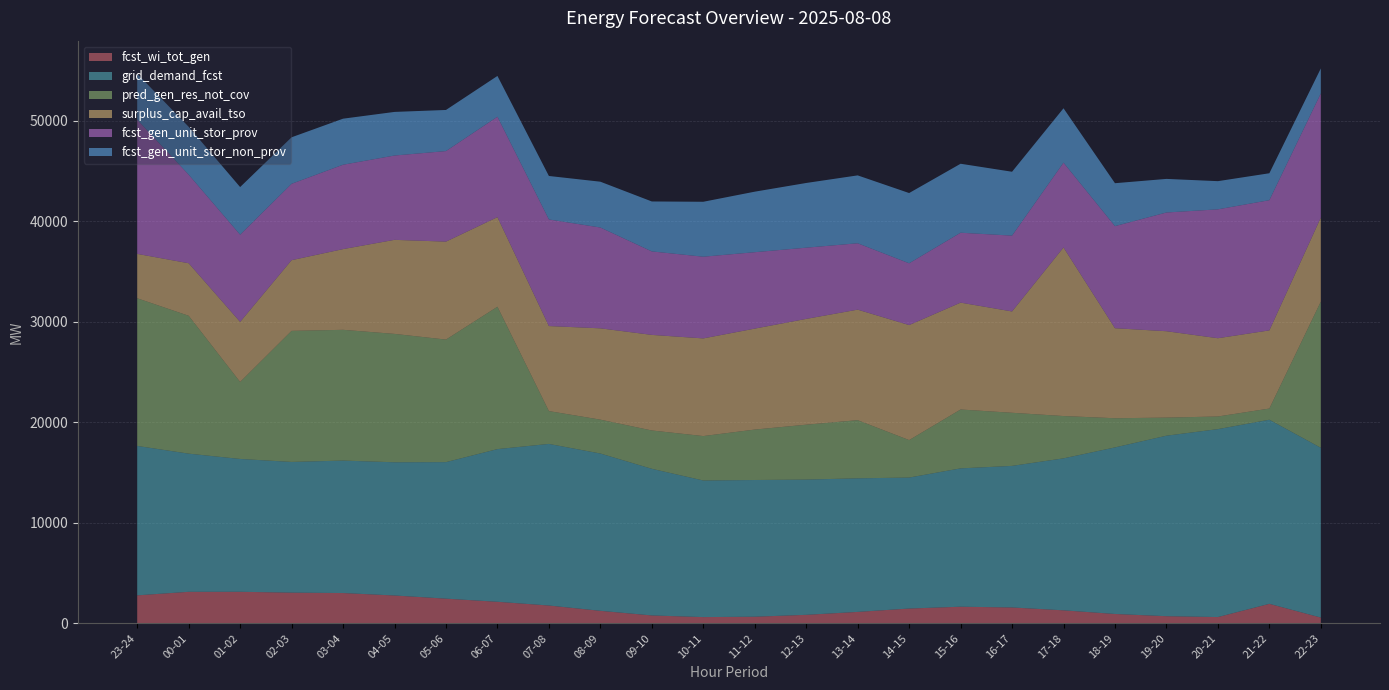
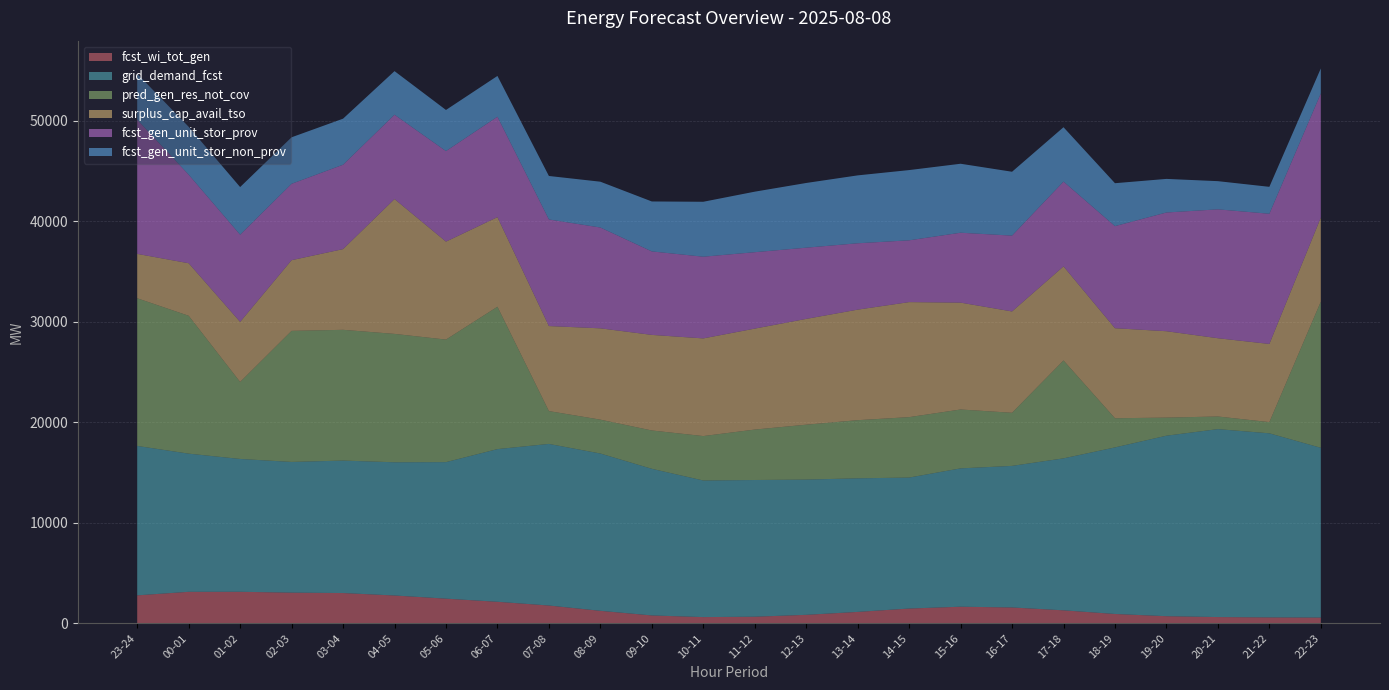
surplus_cap_avail_tso, 04-05: 9400 -> 13400
pred_gen_res_not_cov, 14-15: 3700 -> 6000
pred_gen_res_not_cov, 17-18: 4200 -> 9700
surplus_cap_avail_tso, 17-18: 16800 -> 9400
fcst_wi_tot_gen, 21-22: 1900 -> 600
